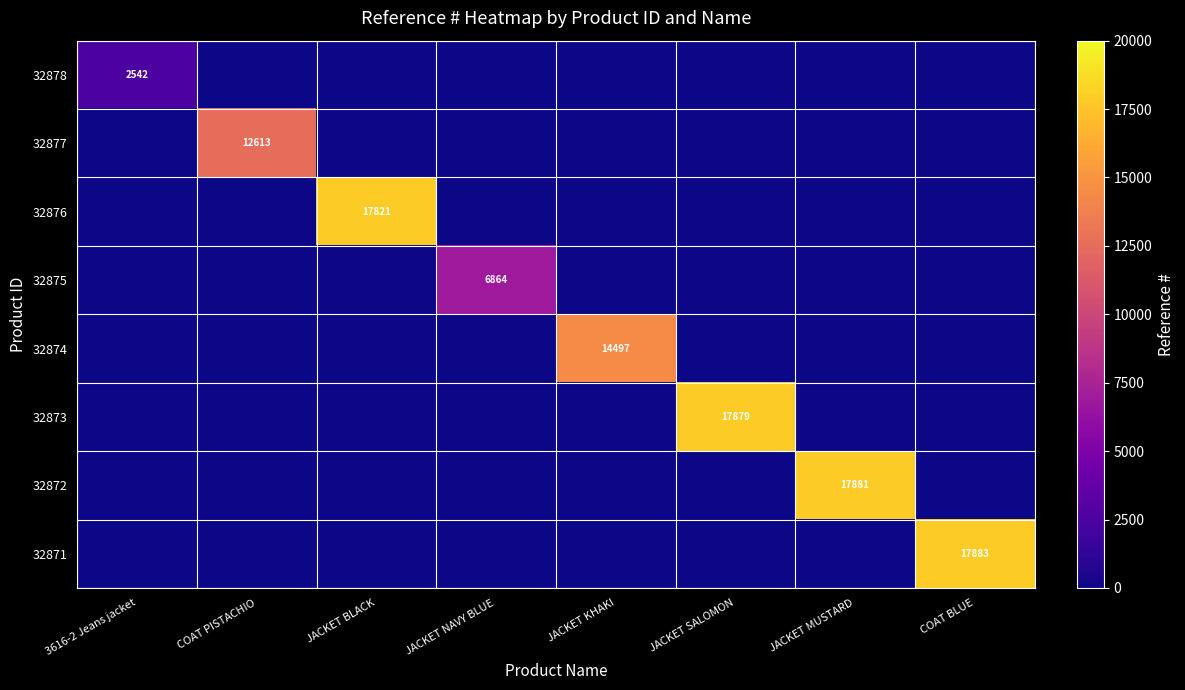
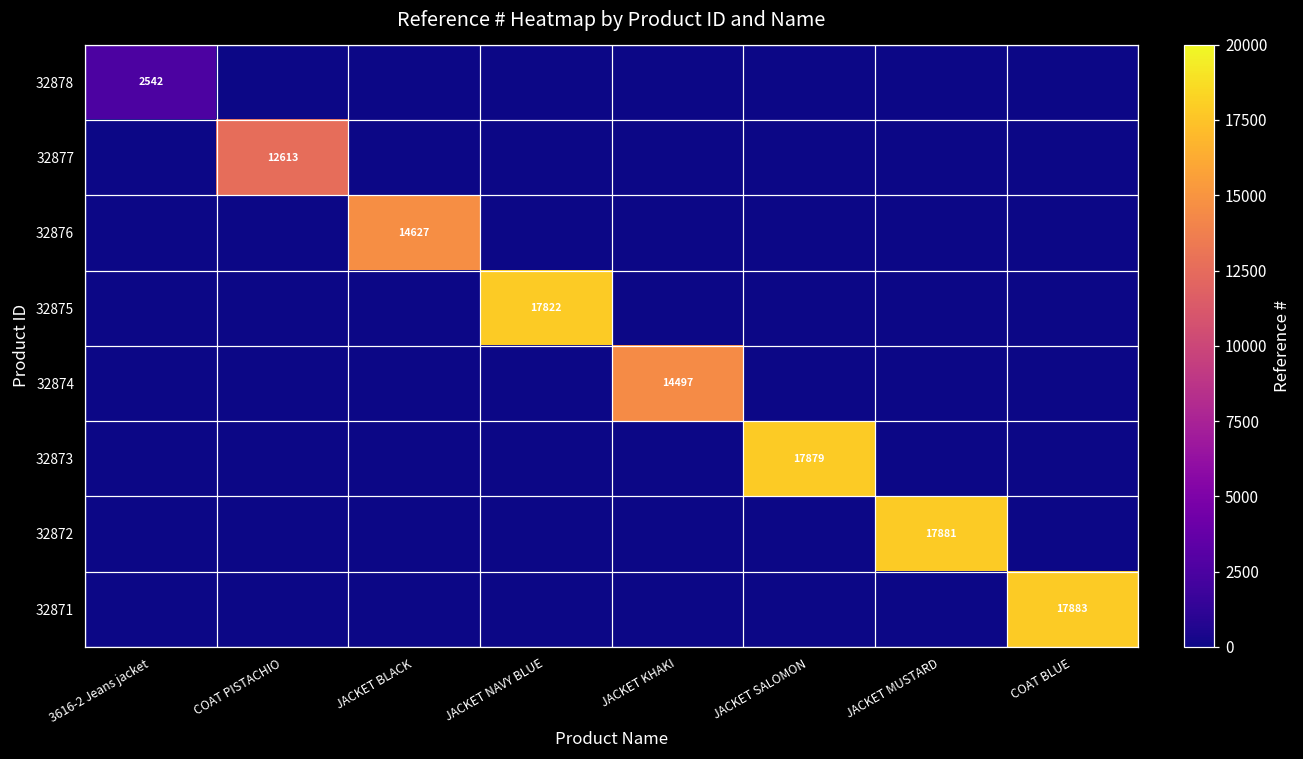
32876, JACKET BLACK: 17821 -> 14627
32875, JACKET NAVY BLUE: 6864 -> 17822
